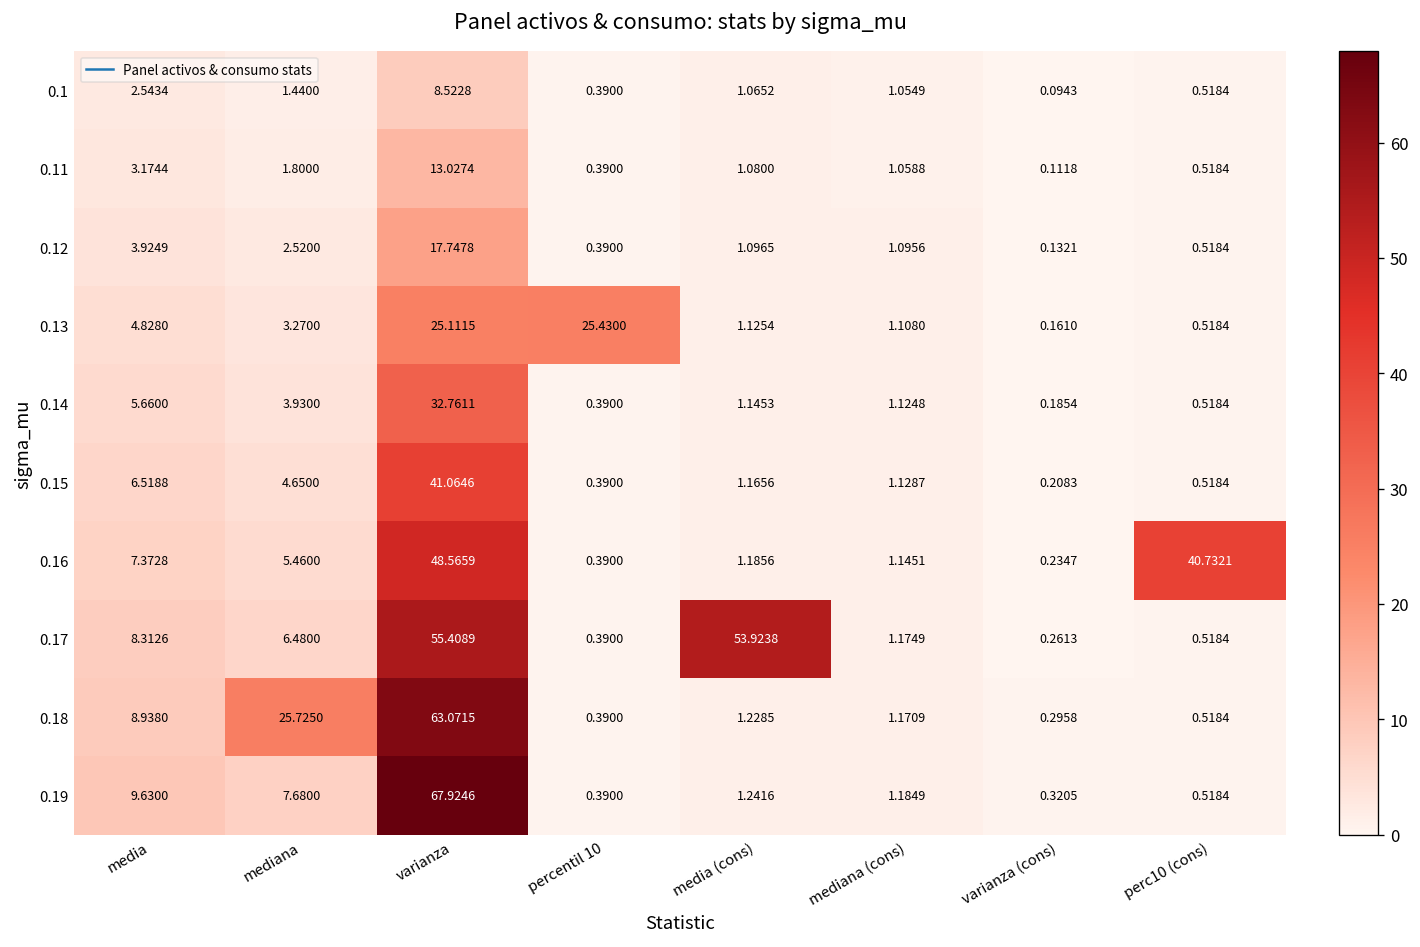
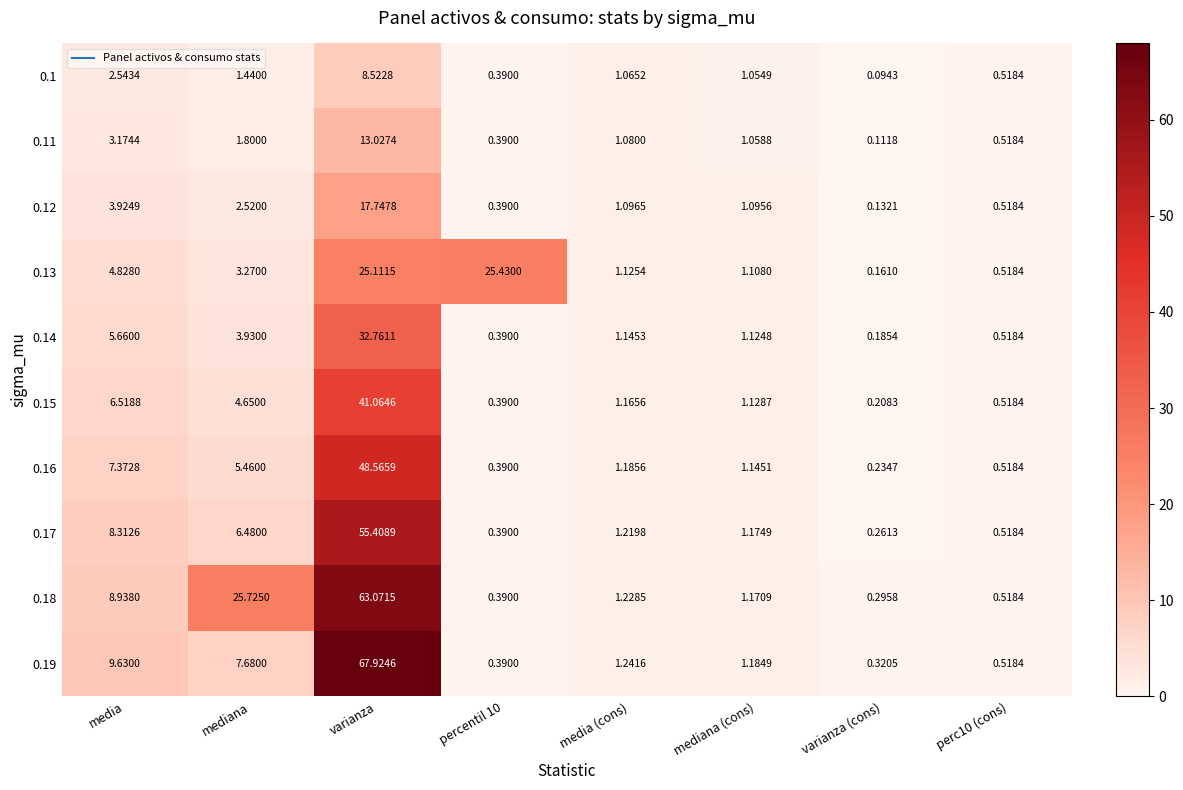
0.16, perc10 (cons): 40.7321 -> 0.5184
0.17, media (cons): 53.9238 -> 1.2198
